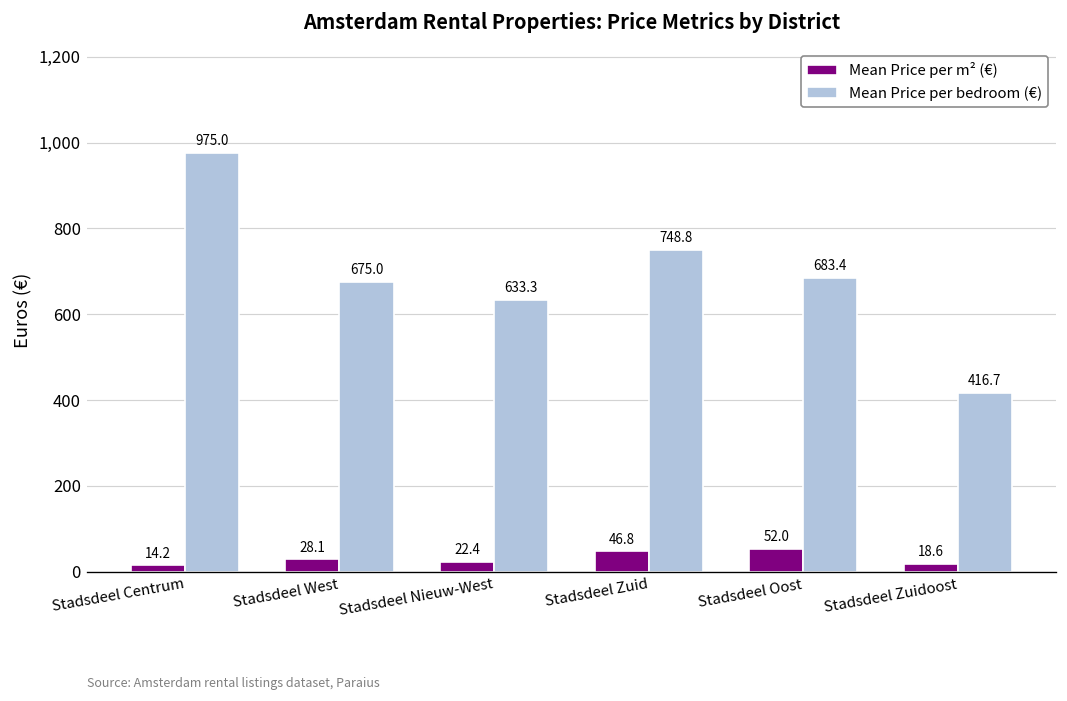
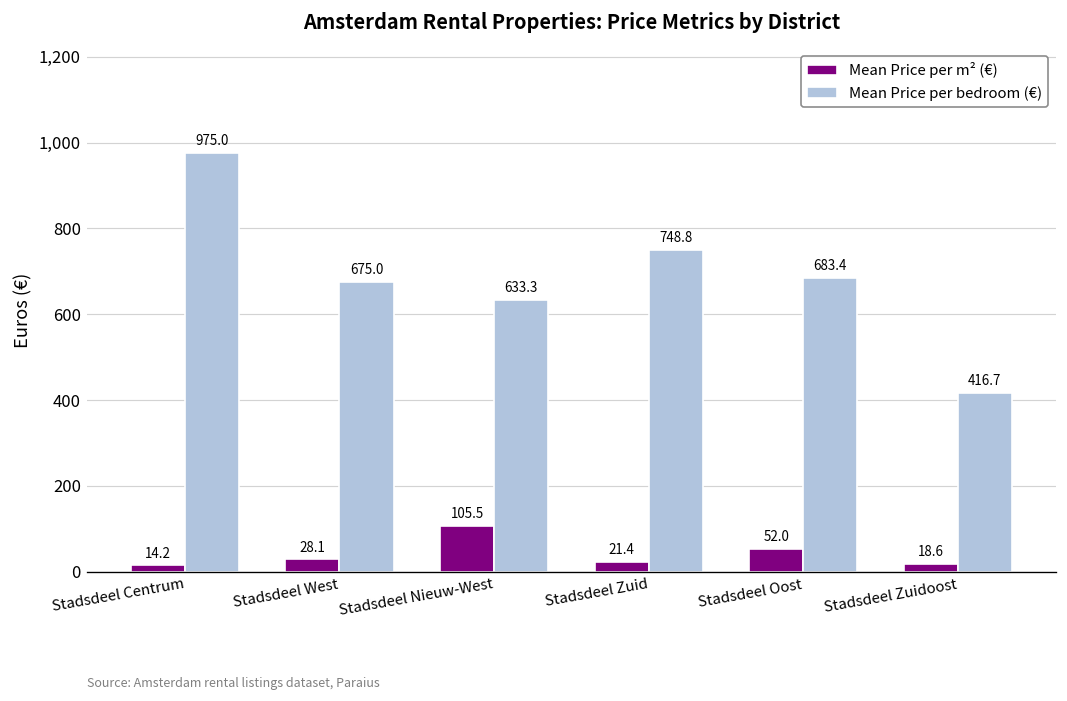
Mean Price per m² (€), Stadsdeel Nieuw-West: 22.4 -> 105.5
Mean Price per m² (€), Stadsdeel Zuid: 46.8 -> 21.4
